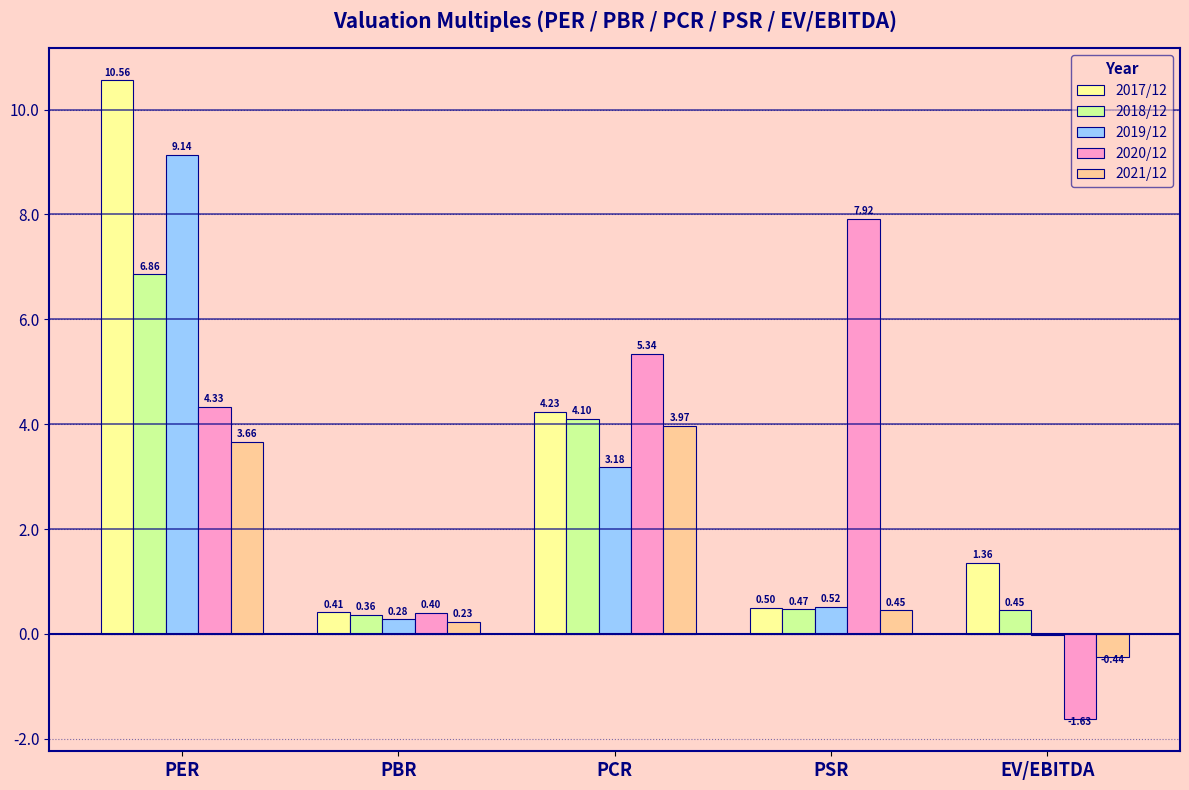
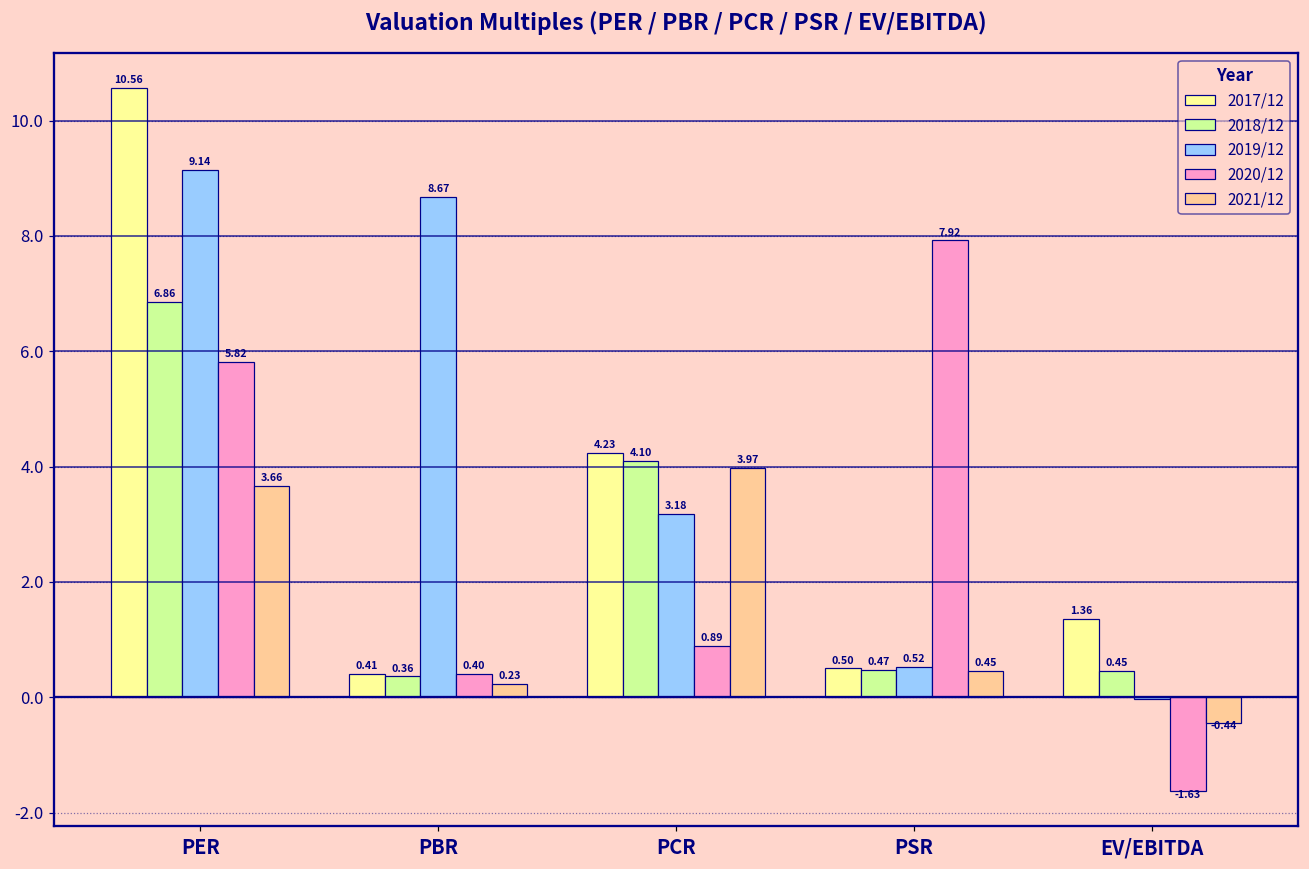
2020/12, PER: 4.33 -> 5.82
2019/12, PBR: 0.28 -> 8.67
2020/12, PCR: 5.34 -> 0.89
